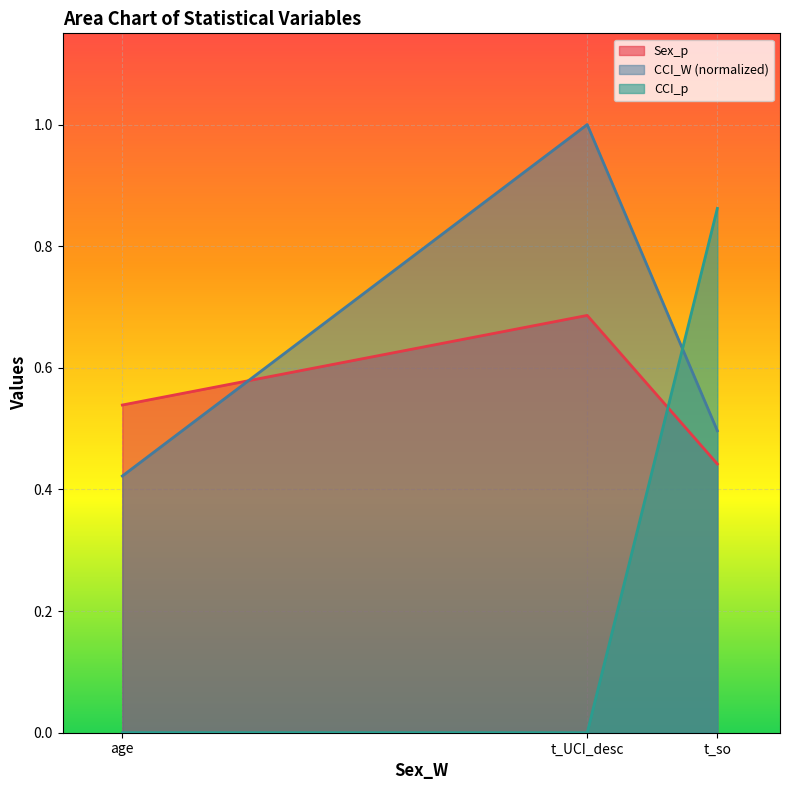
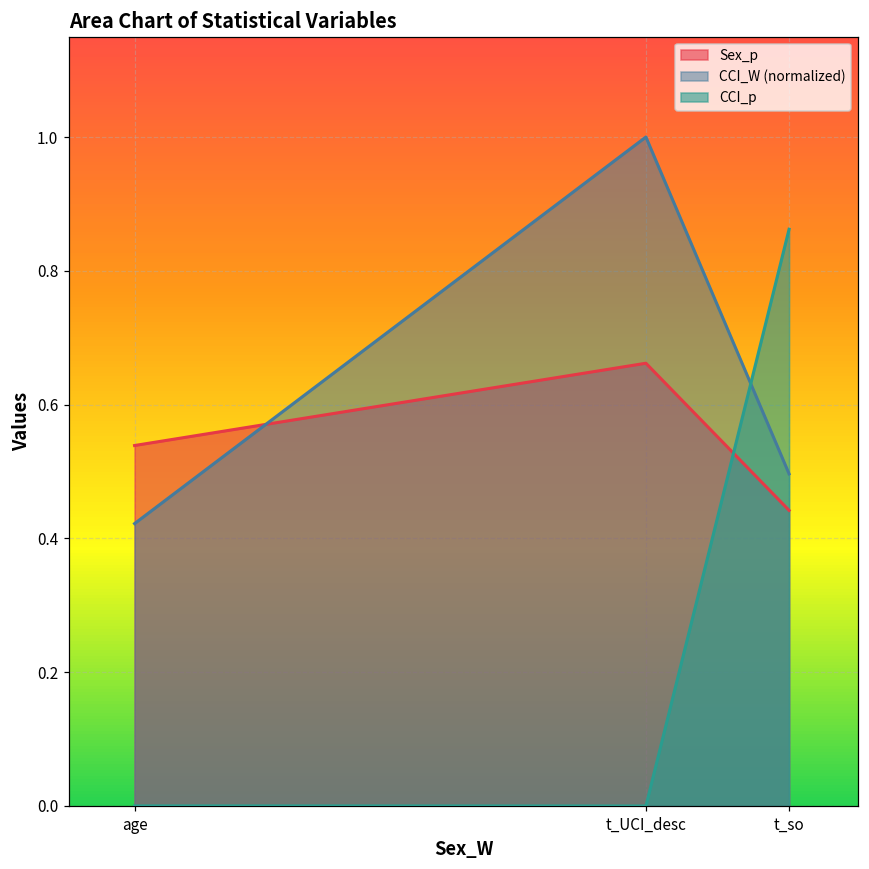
Sex_p, t_UCI_desc: 0.69 -> 0.66
